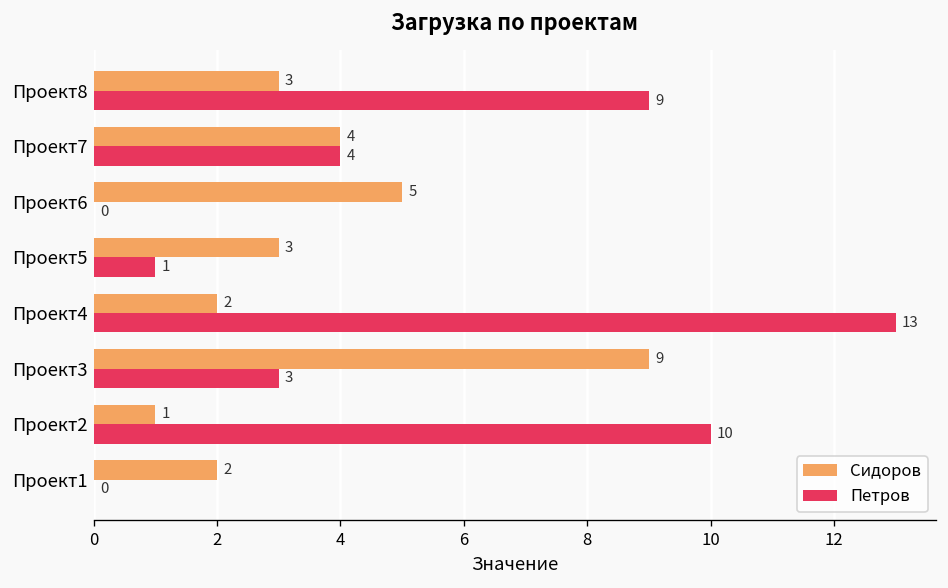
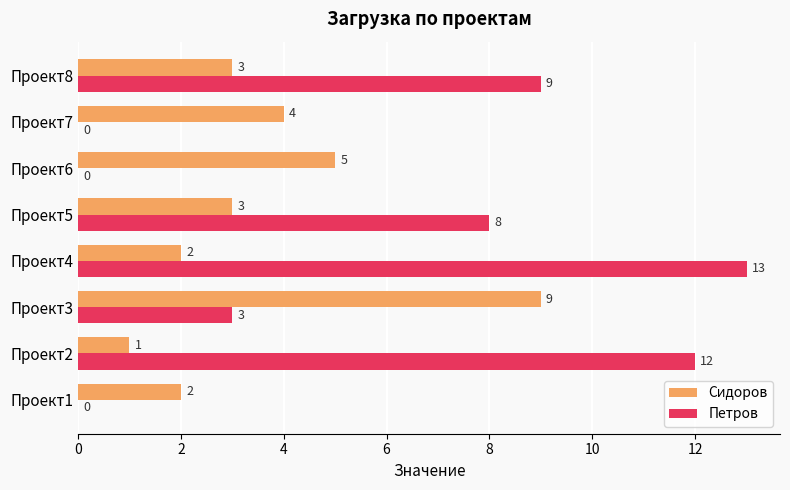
Петров, Проект7: 4 -> 0
Петров, Проект5: 1 -> 8
Петров, Проект2: 10 -> 12
